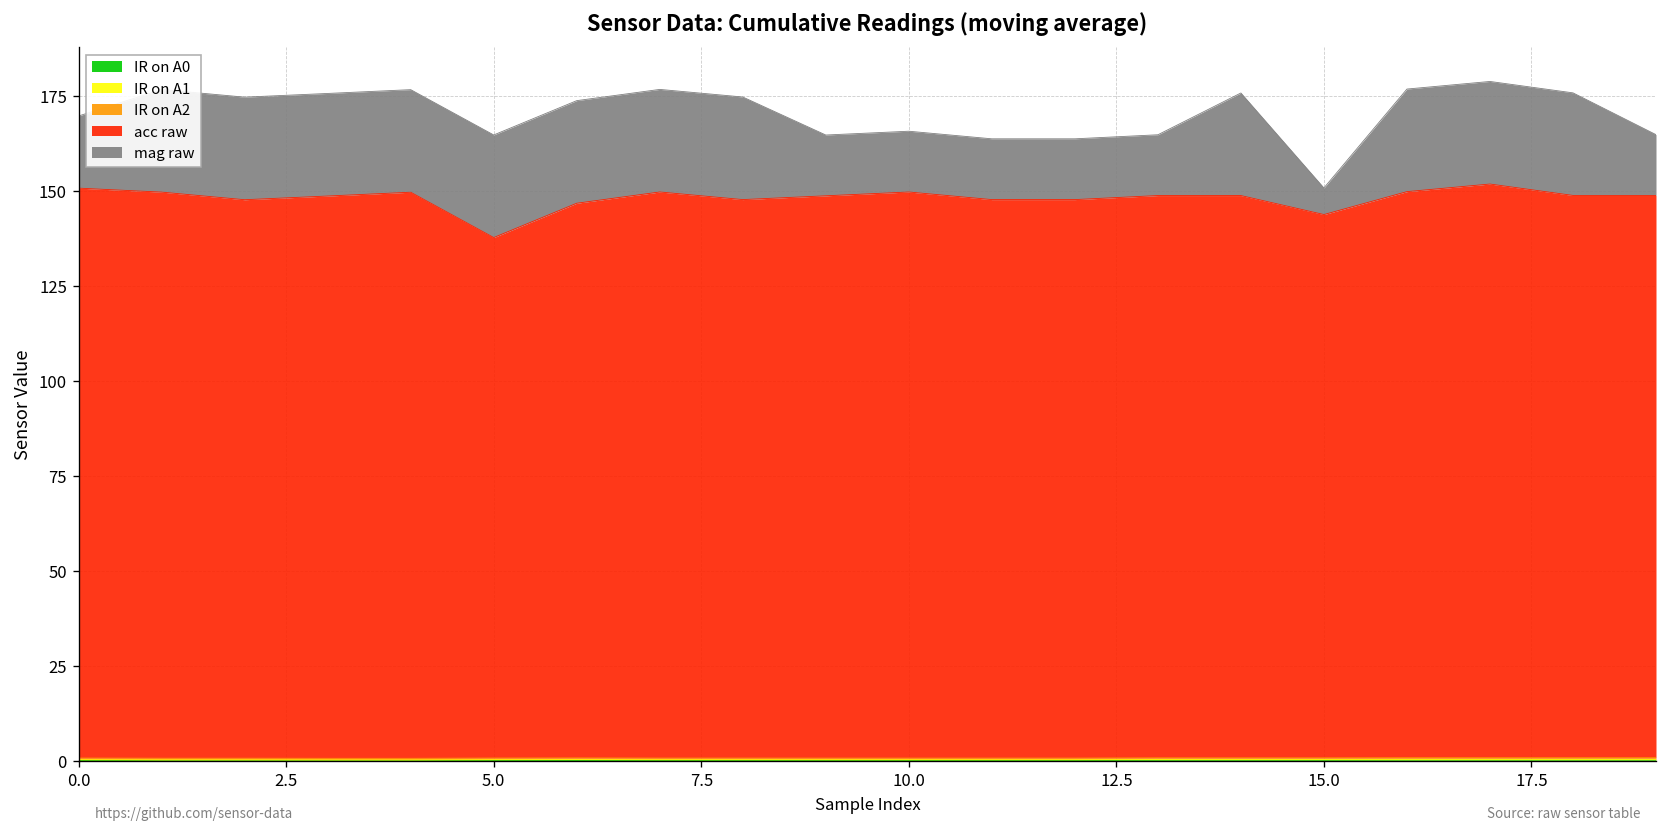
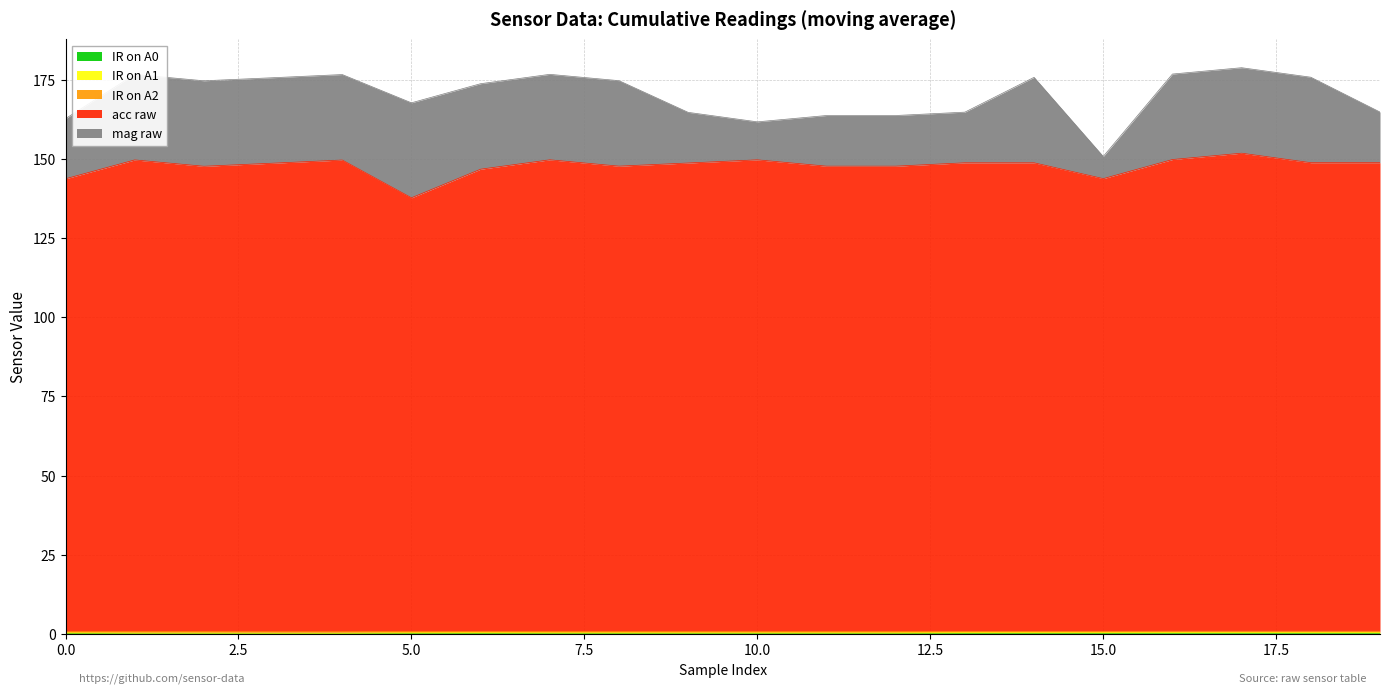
acc raw, 0.0: 150 -> 143
mag raw, 5.0: 27 -> 30
mag raw, 10.0: 16 -> 12
